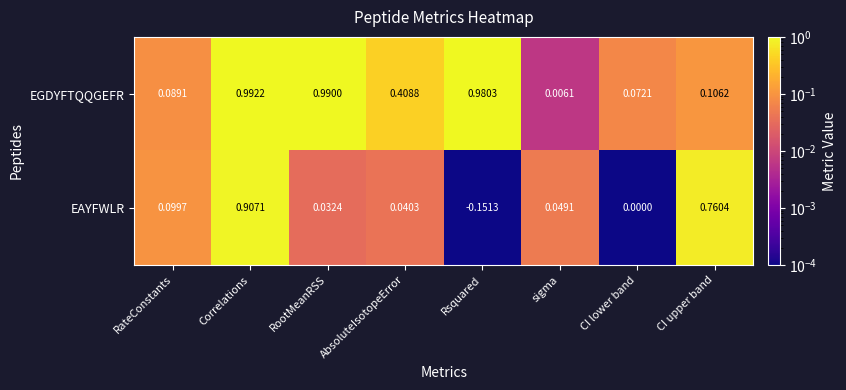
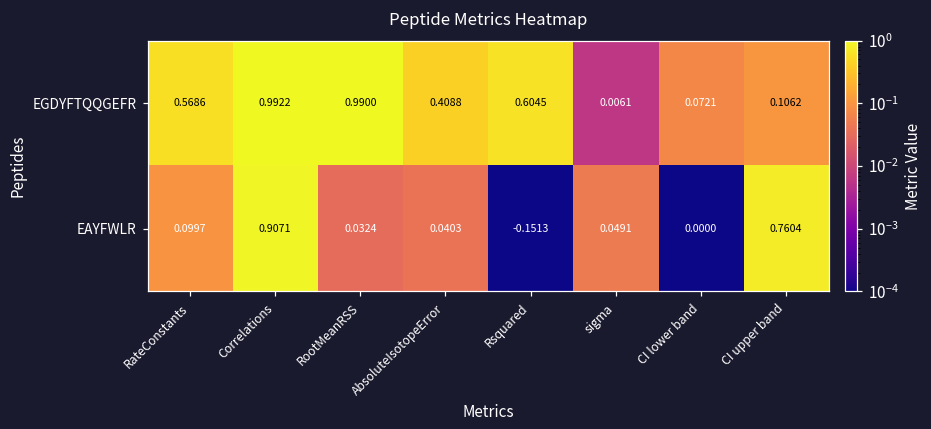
EGDYFTQQGEFR, RateConstants: 0.0891 -> 0.5686
EGDYFTQQGEFR, Rsquared: 0.9803 -> 0.6045
